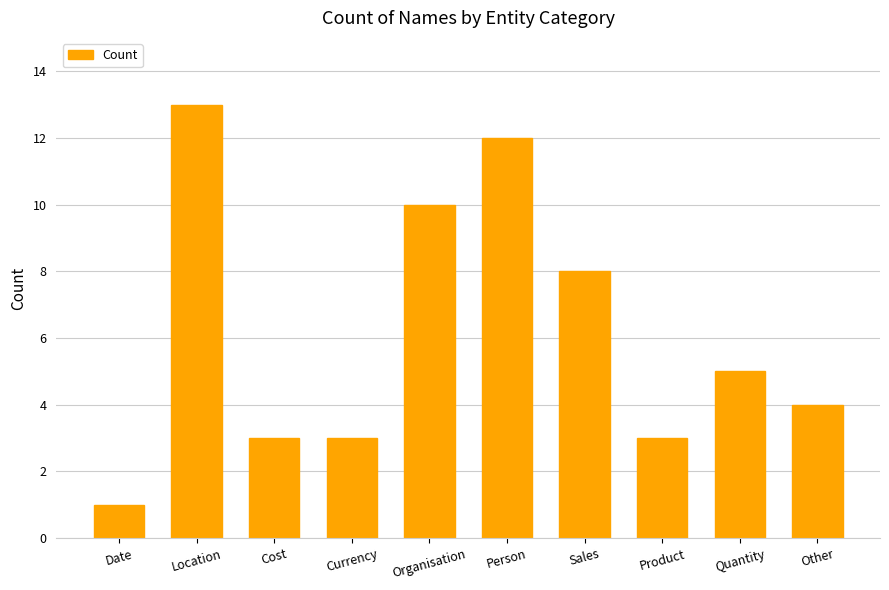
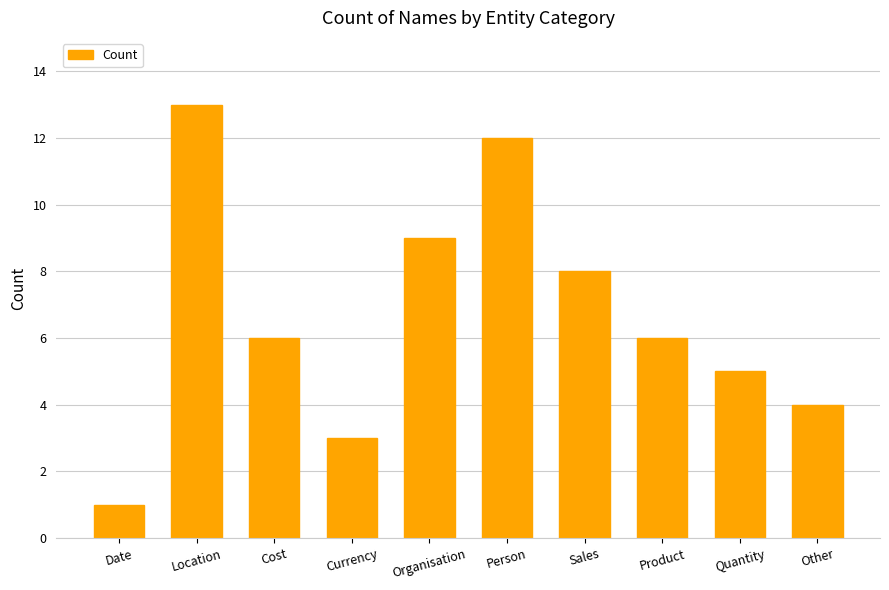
Cost: 3 -> 6
Organisation: 10 -> 9
Product: 3 -> 6
